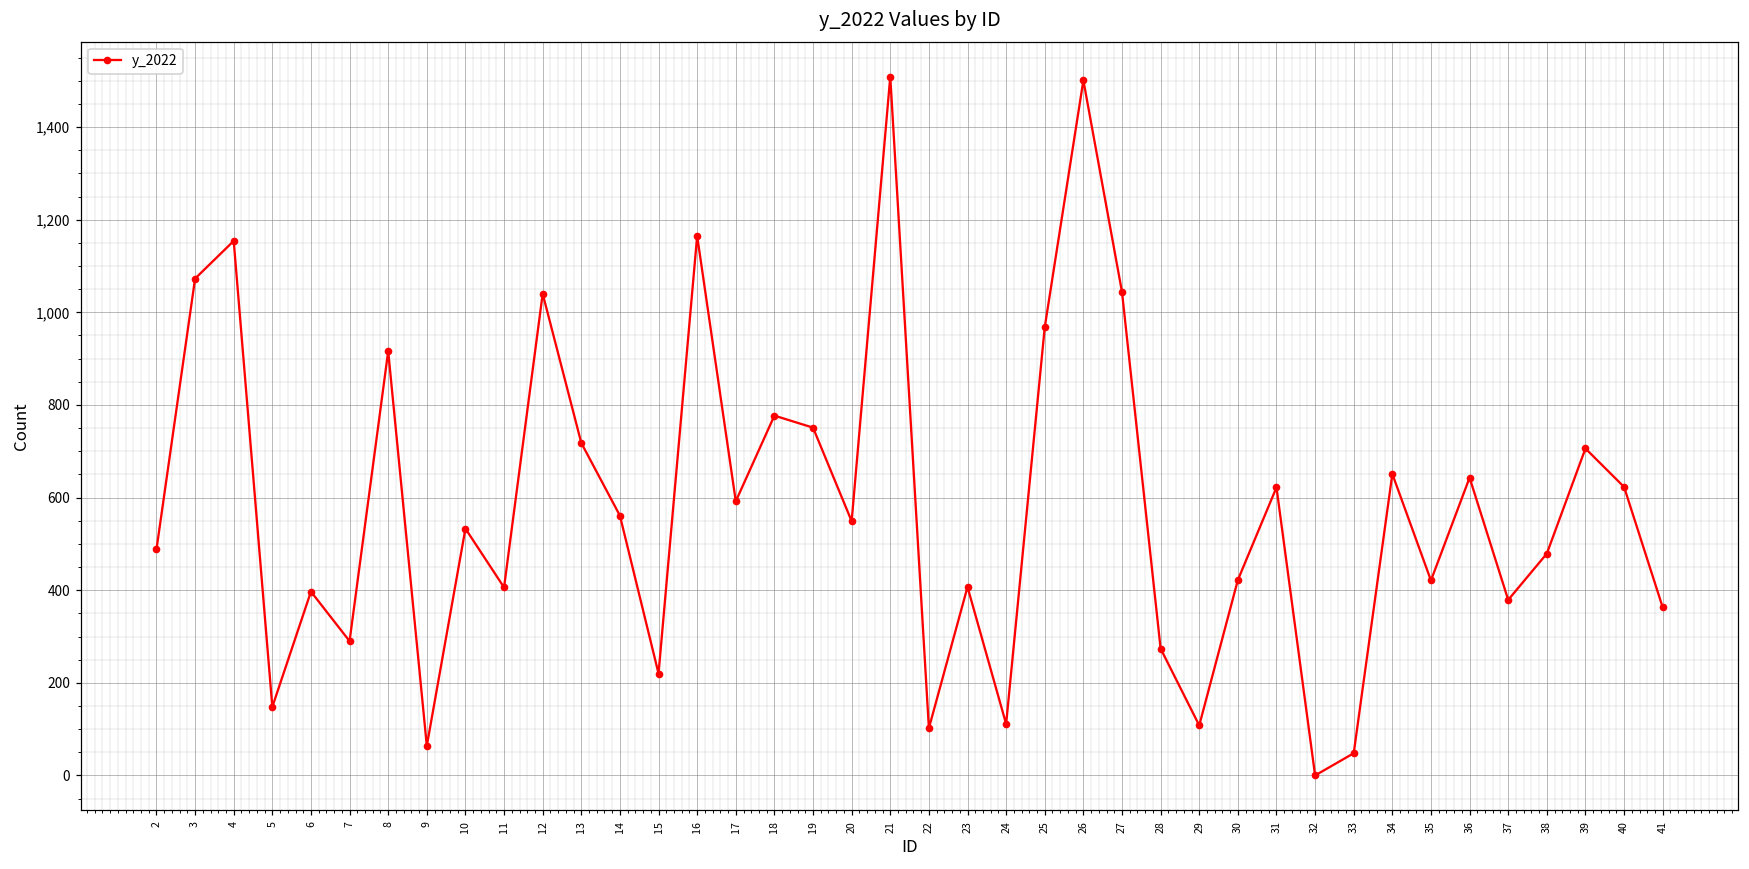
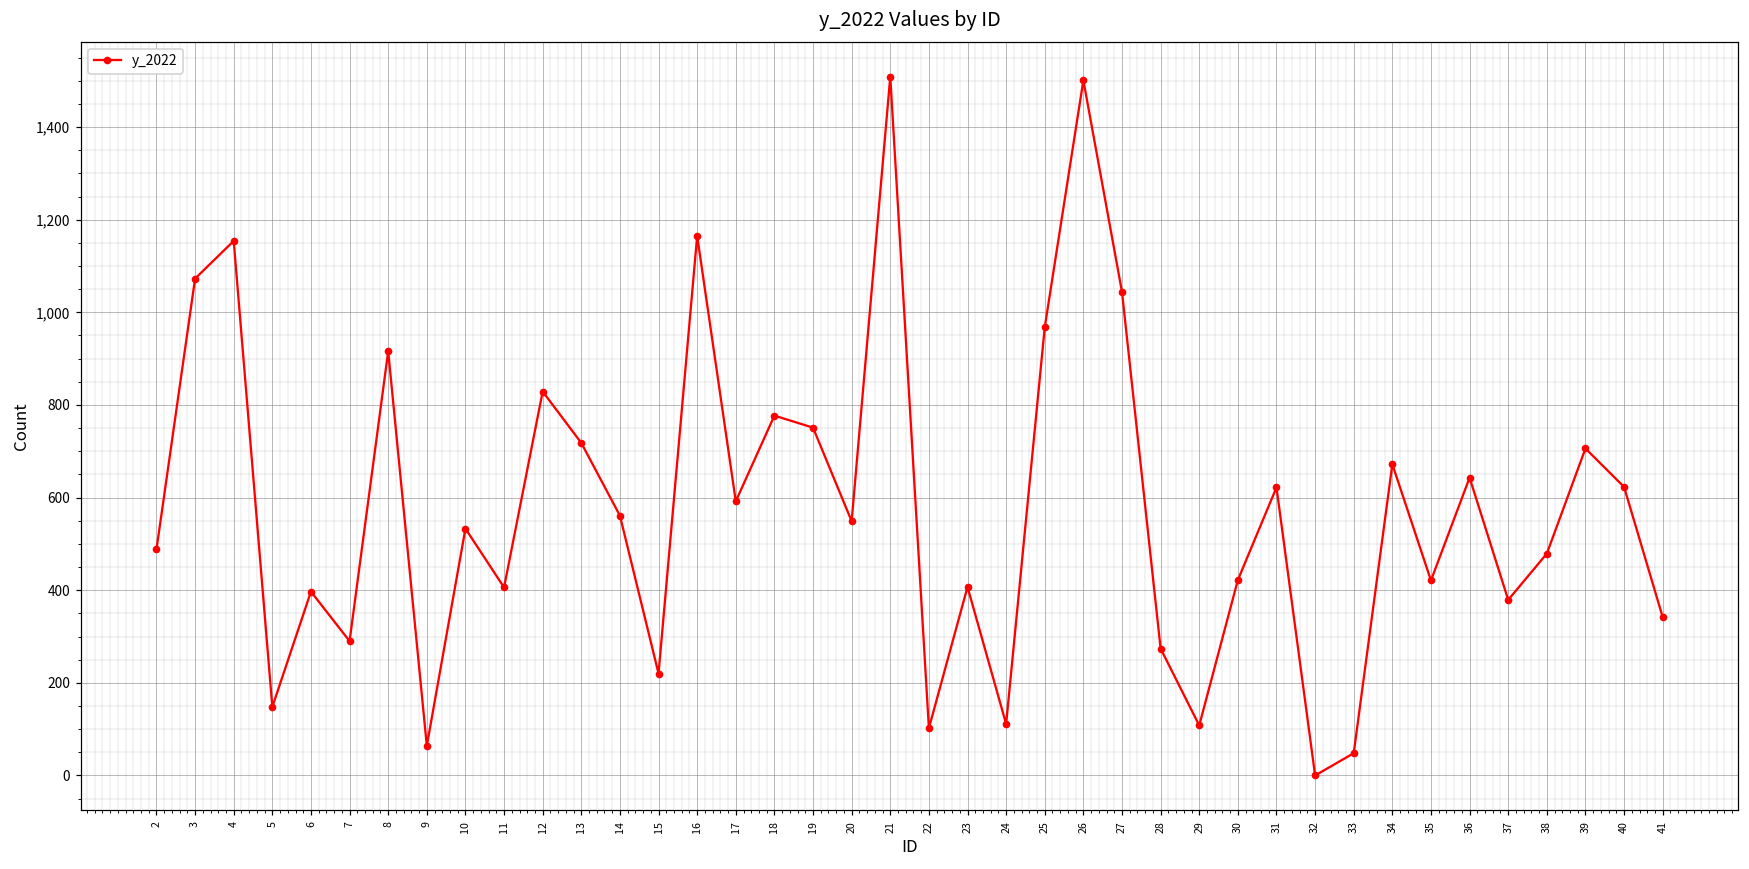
12: 1,040 -> 830
34: 650 -> 670
41: 360 -> 340
